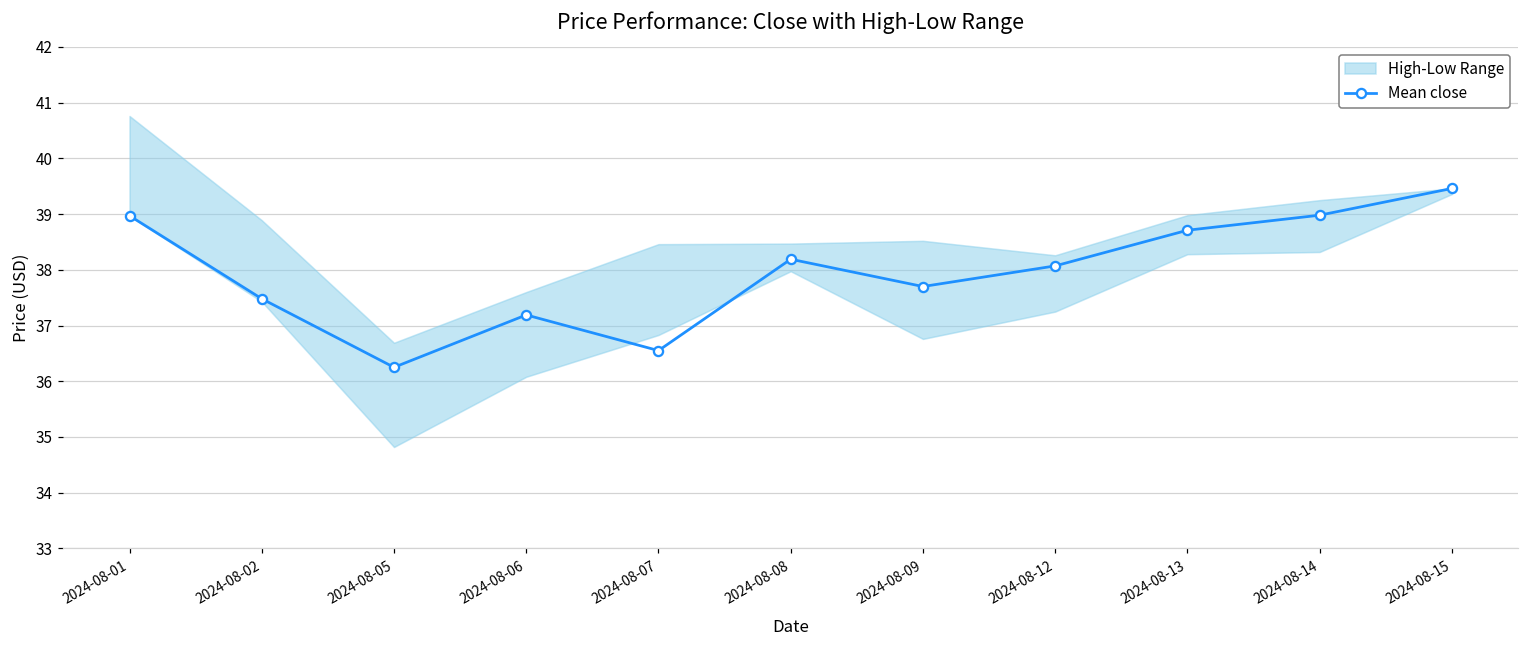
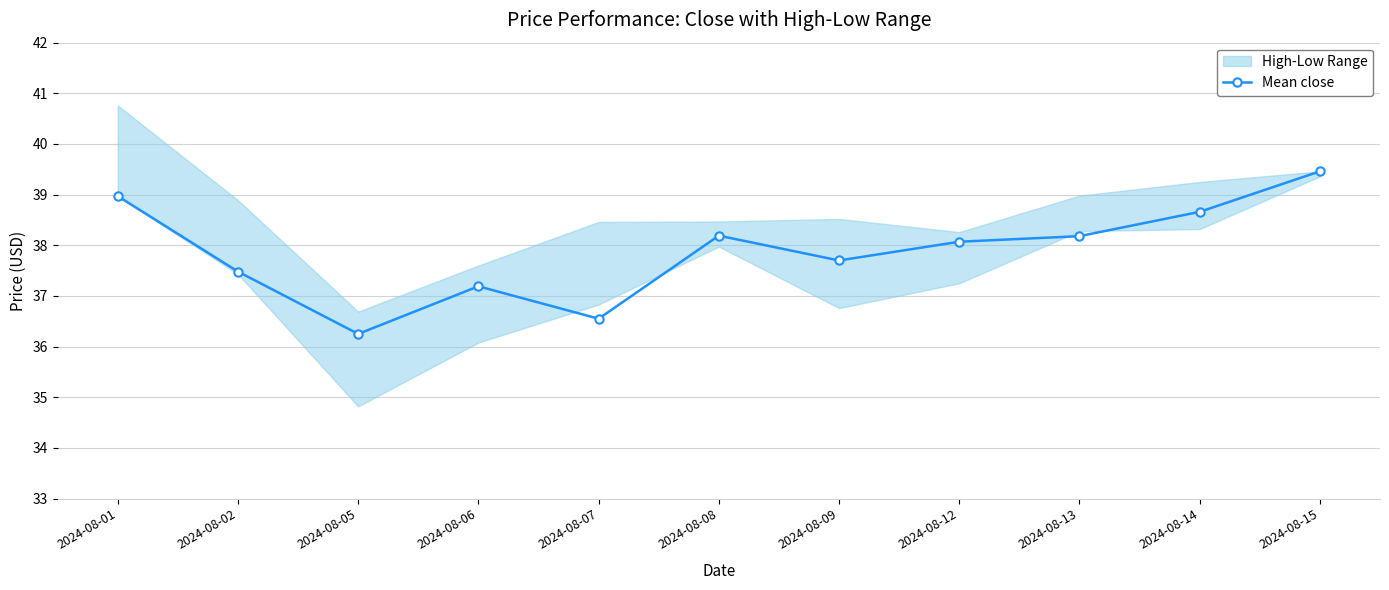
Mean close, 2024-08-13: 38.7 -> 38.2
Mean close, 2024-08-14: 39.0 -> 38.7
